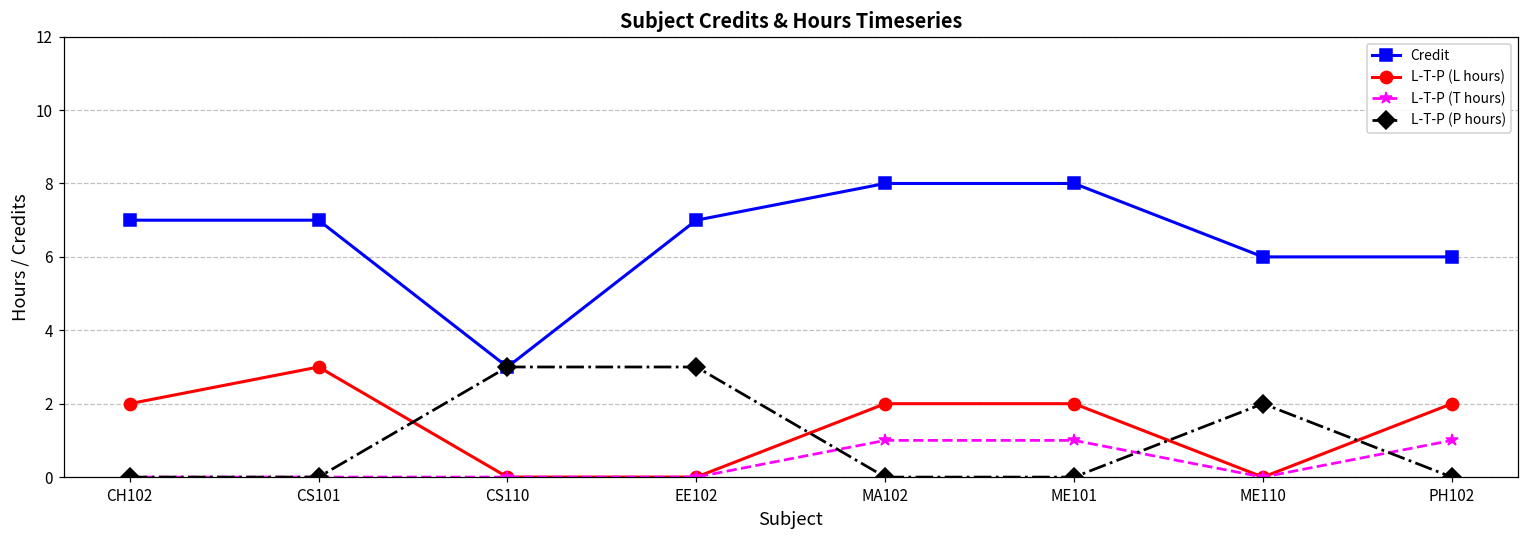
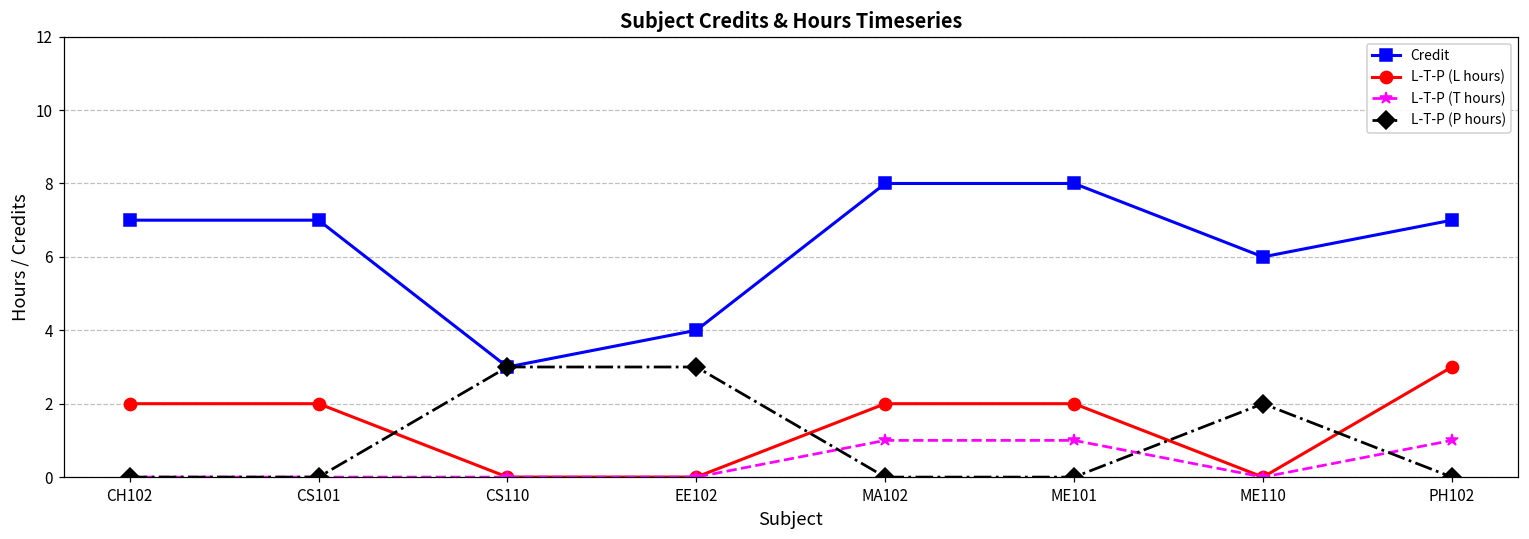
L-T-P (L hours), CS101: 3 -> 2
Credit, EE102: 7 -> 4
Credit, PH102: 6 -> 7
L-T-P (L hours), PH102: 2 -> 3
